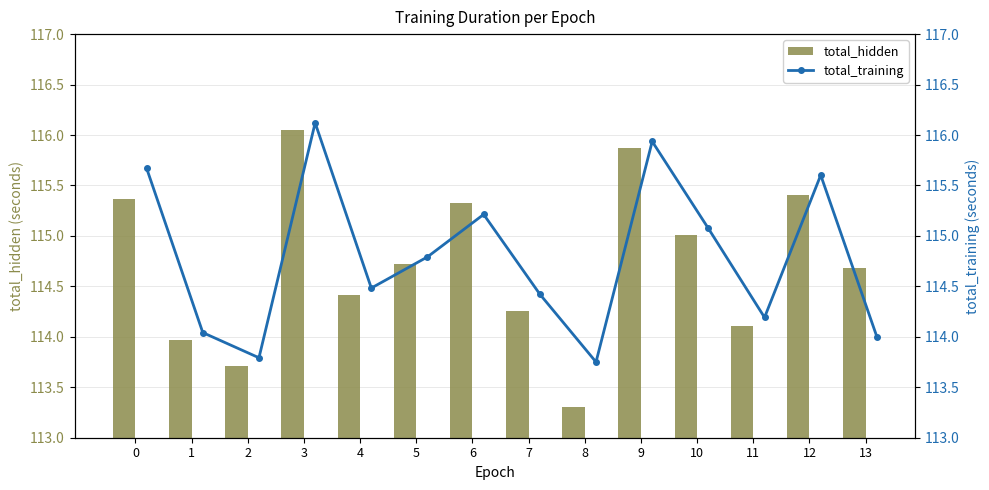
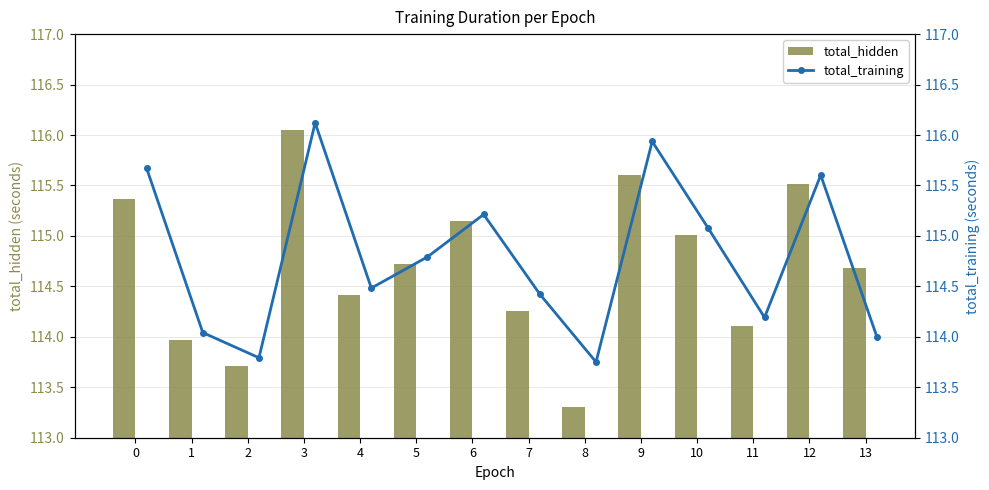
total_hidden, 6: 115.33 -> 115.14
total_hidden, 9: 115.87 -> 115.61
total_hidden, 12: 115.41 -> 115.52
